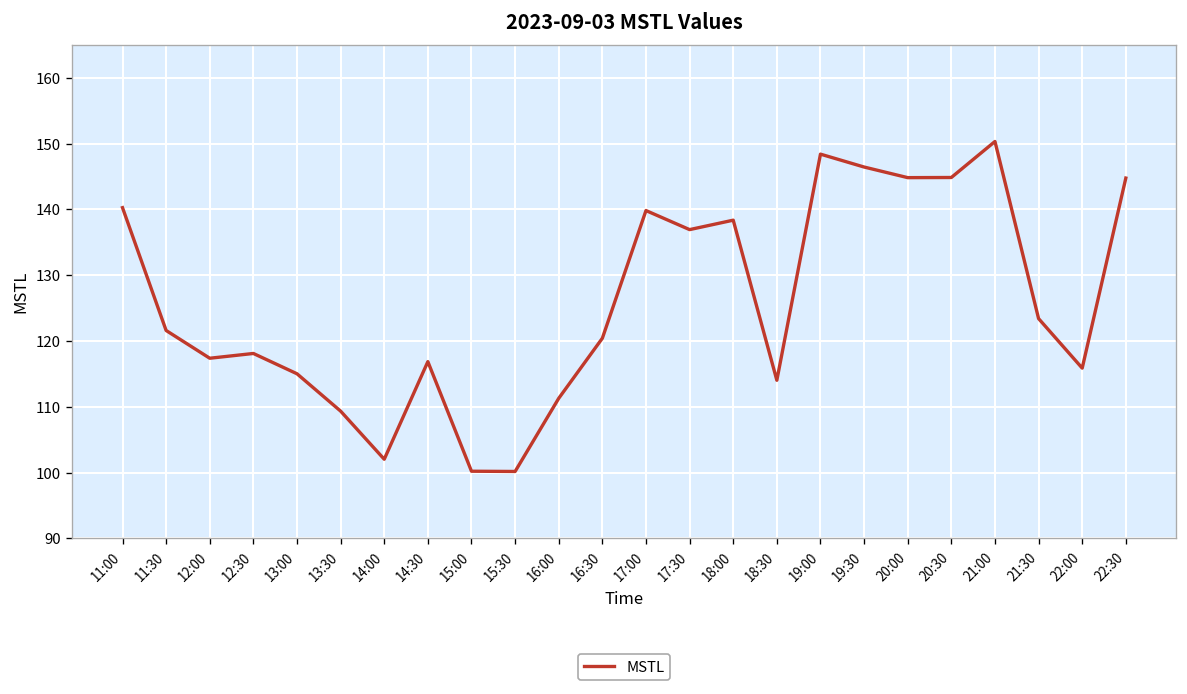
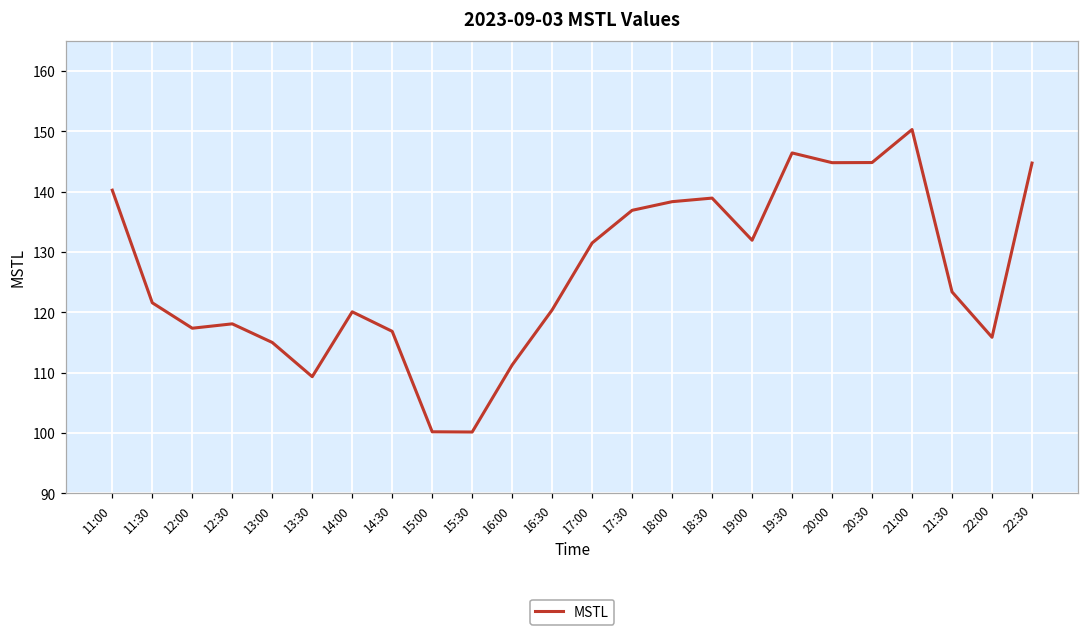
14:00: 102 -> 120
17:00: 140 -> 132
18:30: 114 -> 139
19:00: 148 -> 132
